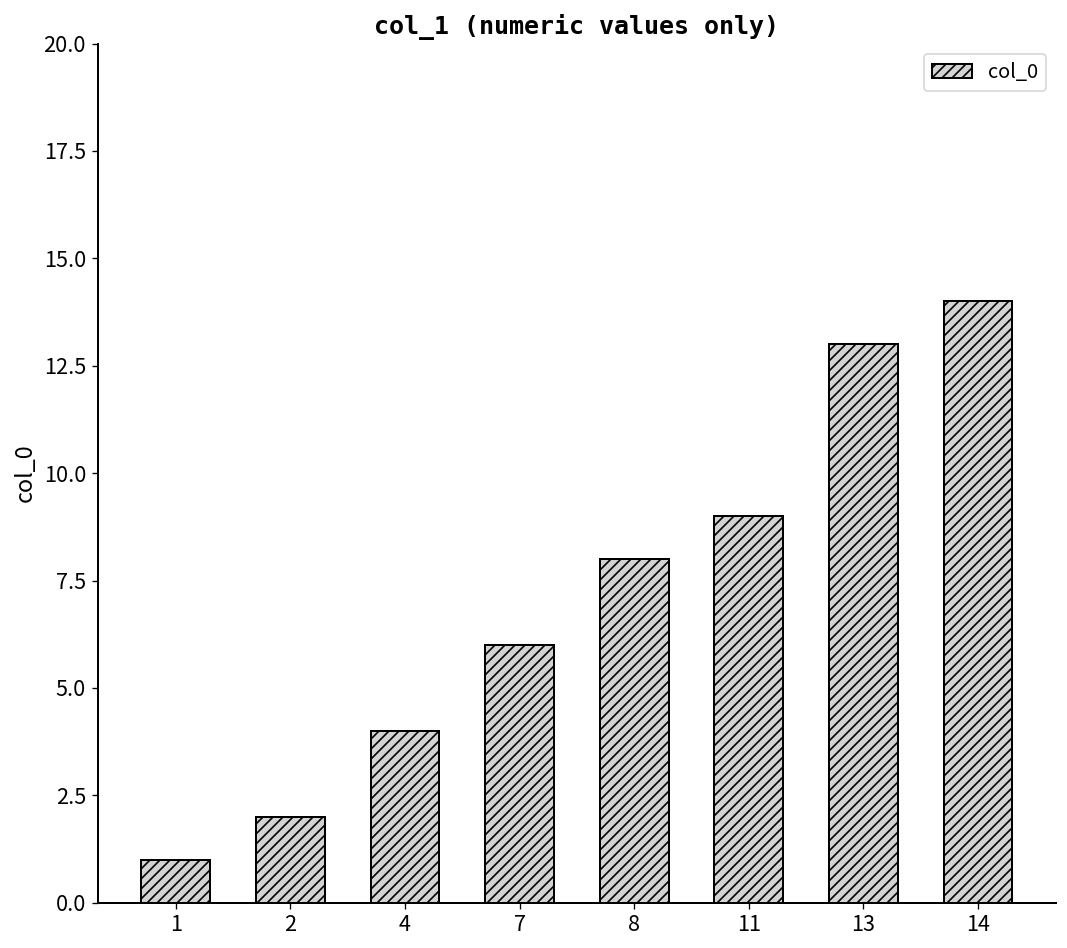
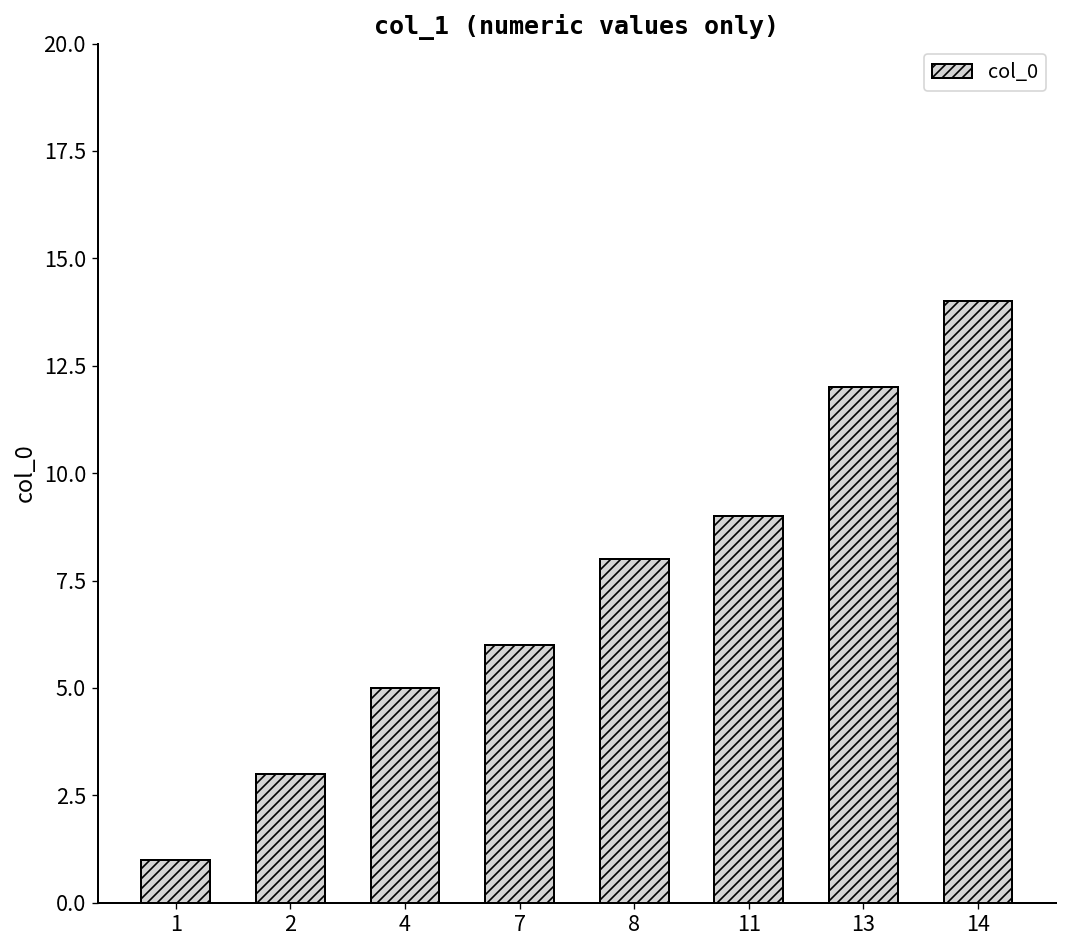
2: 2 -> 3
4: 4 -> 5
13: 13 -> 12
